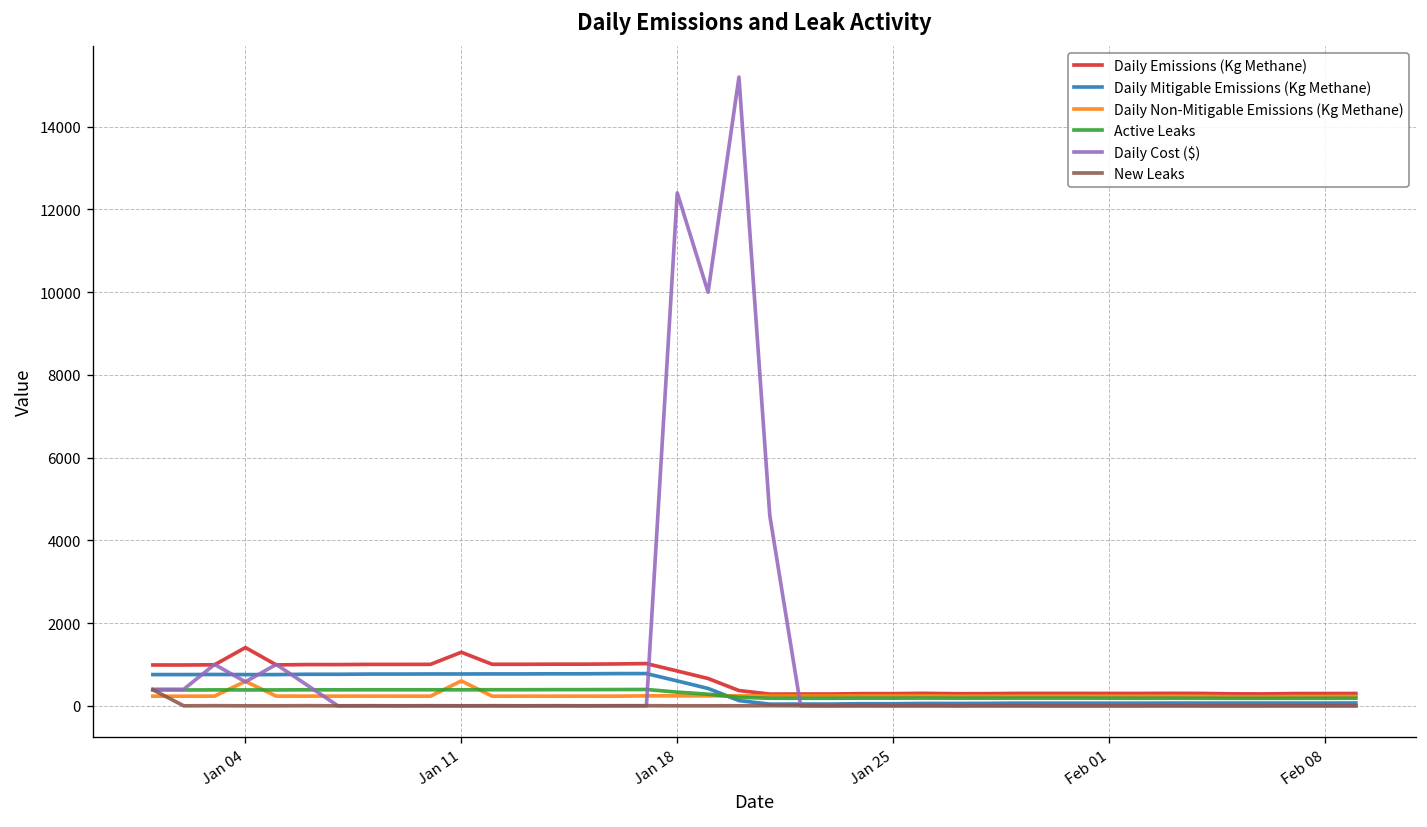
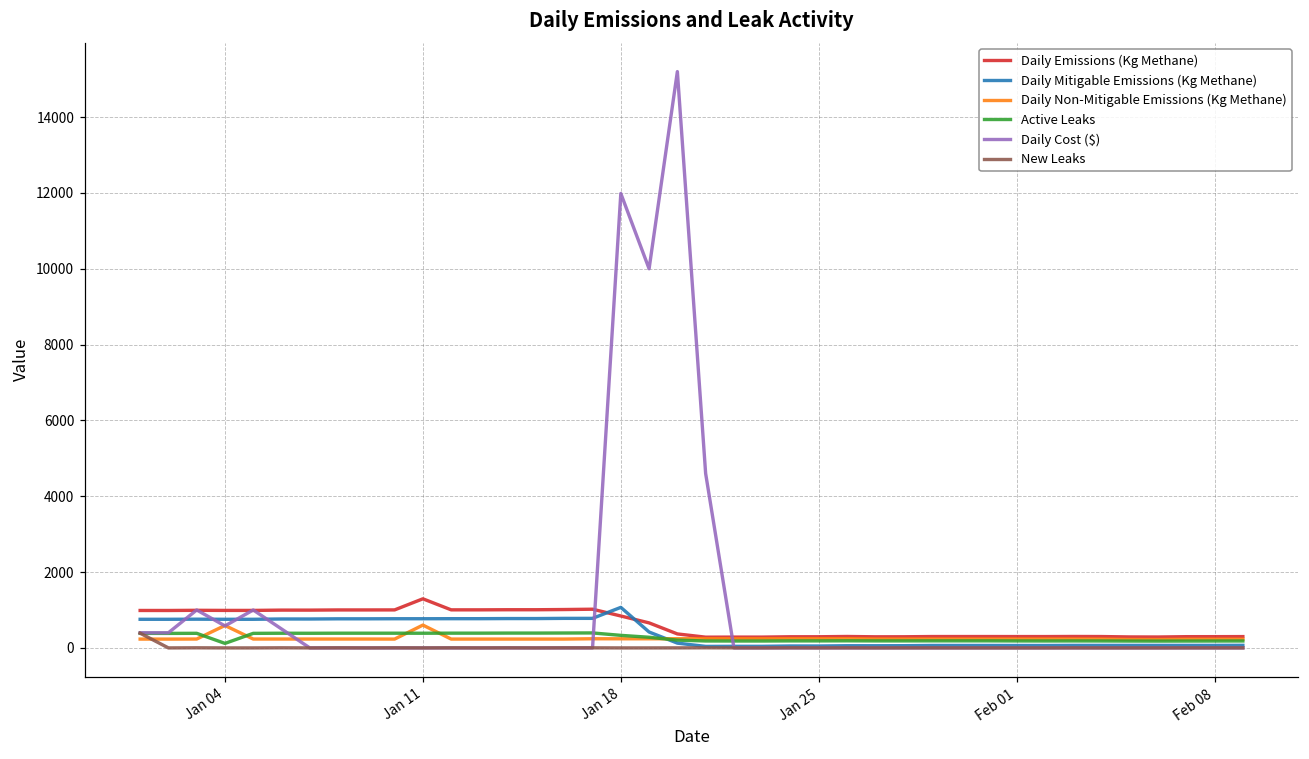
Daily Emissions (Kg Methane), Jan 04: 1400 -> 1000
Active Leaks, Jan 04: 400 -> 100
Daily Mitigable Emissions (Kg Methane), Jan 18: 600 -> 1100
Daily Cost ($), Jan 18: 12400 -> 12000
